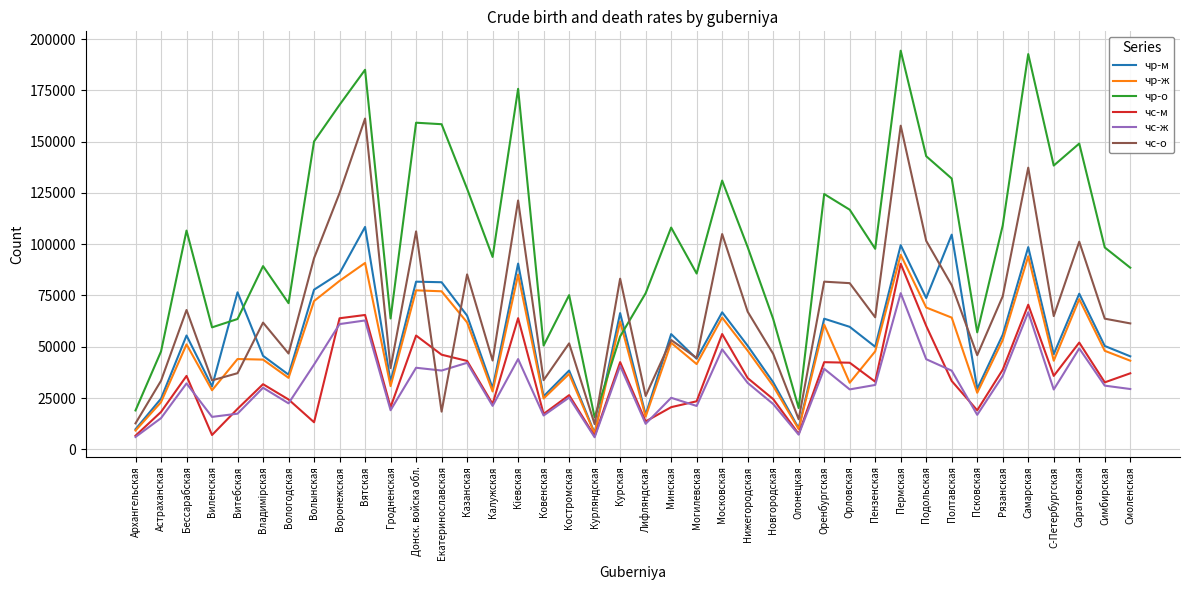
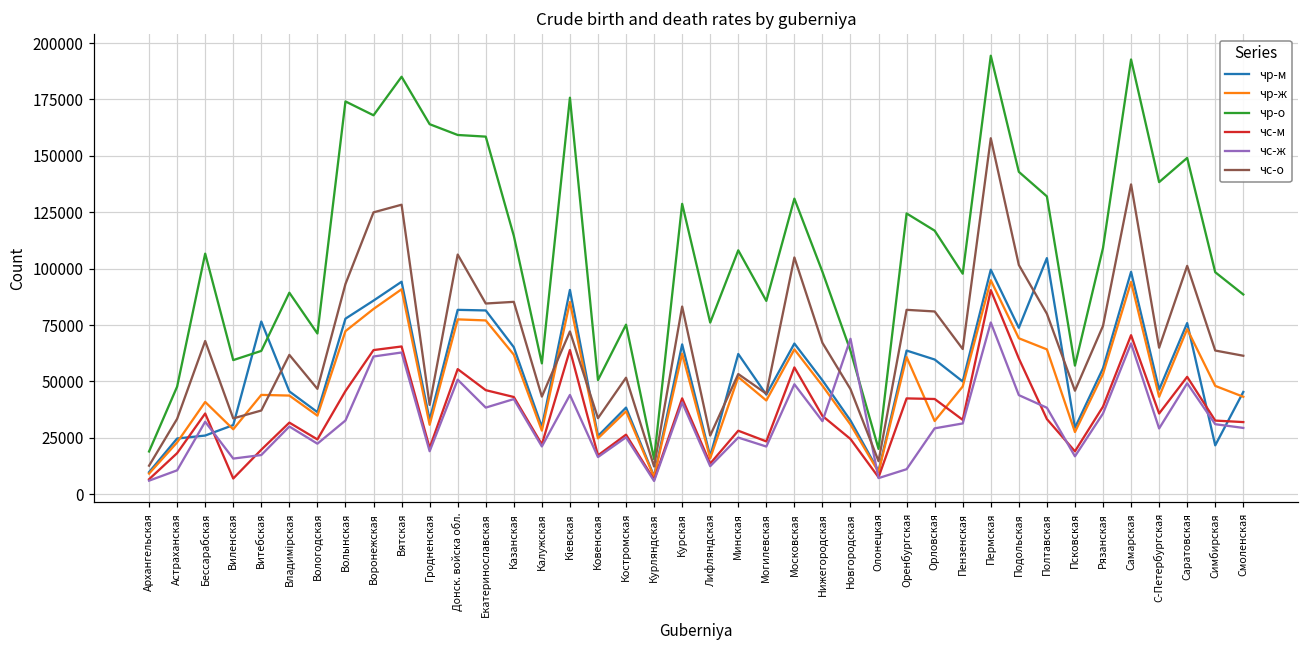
чс-ж, Астраханская: 15000 -> 11000
чр-м, Бессарабская: 55000 -> 26000
чр-ж, Бессарабская: 51000 -> 41000
чр-о, Волынская: 150000 -> 174000
чс-м, Волынская: 13000 -> 46000
чс-ж, Волынская: 41000 -> 33000
чр-м, Вятская: 108000 -> 94000
чс-о, Вятская: 161000 -> 128000
чр-о, Гродненская: 64000 -> 164000
чс-ж, Донск. войска обл.: 40000 -> 51000
чс-о, Екатеринославская: 18000 -> 85000
чр-о, Казанская: 127000 -> 115000
чр-о, Калужская: 94000 -> 58000
чс-о, Кіевская: 121000 -> 72000
чр-о, Курская: 55000 -> 129000
чр-м, Минская: 56000 -> 62000
чс-м, Минская: 21000 -> 28000
чс-ж, Новгородская: 22000 -> 69000
чс-ж, Оренбургская: 39000 -> 11000
чр-м, Симбирская: 50000 -> 22000
чс-м, Смоленская: 37000 -> 32000
